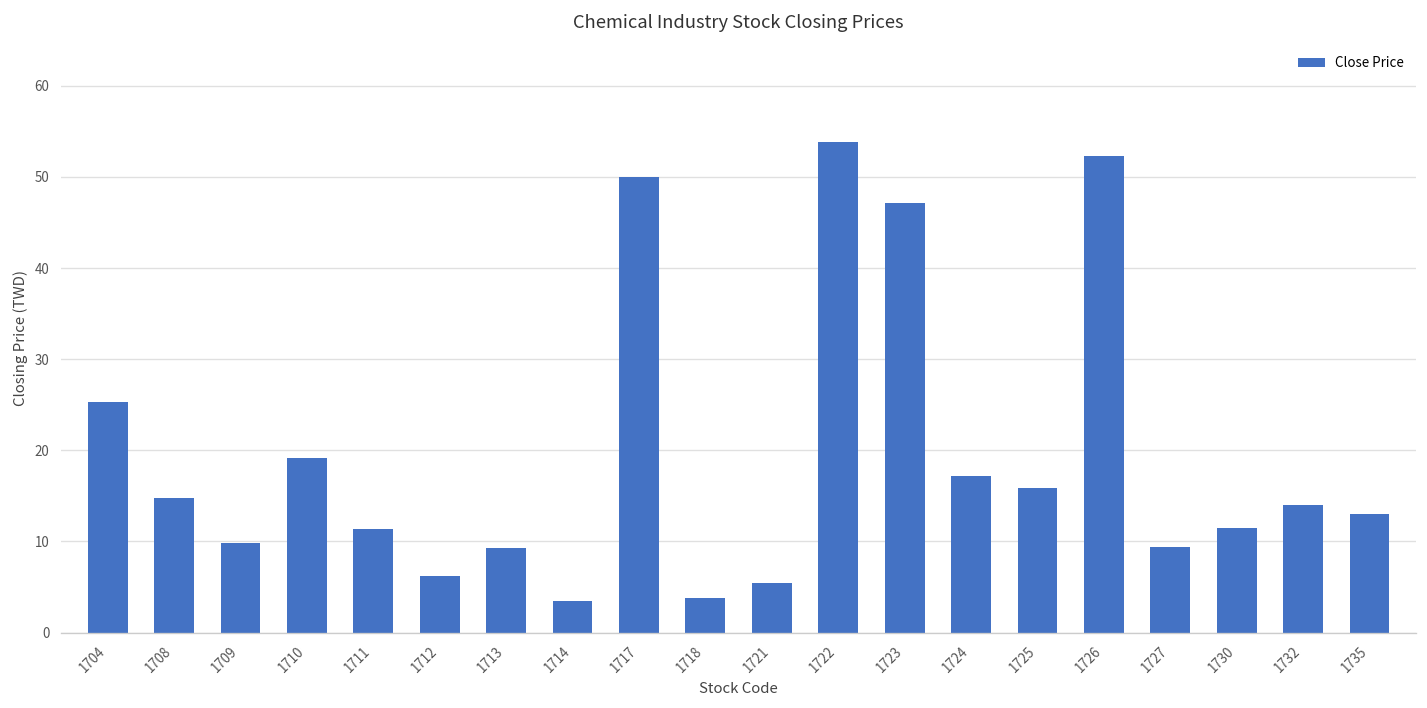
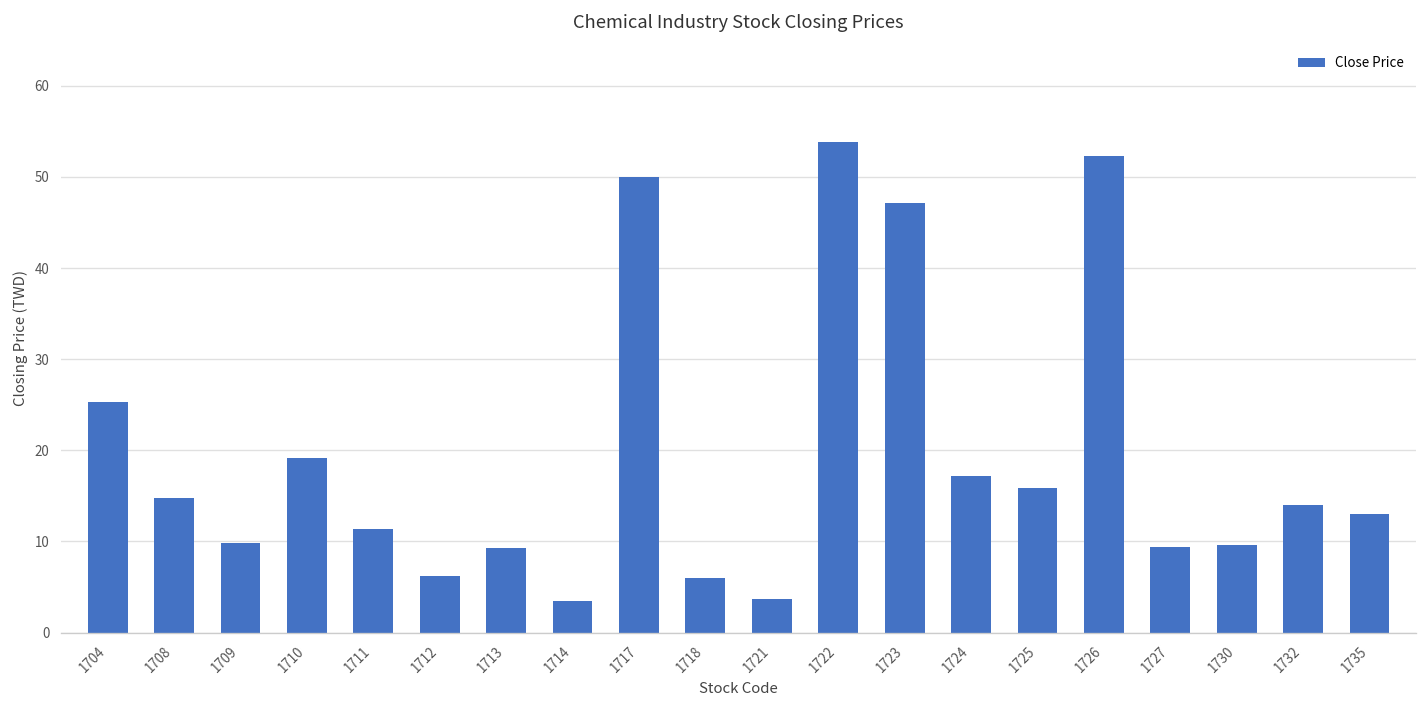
1718: 4 -> 6
1721: 5 -> 4
1730: 12 -> 10
